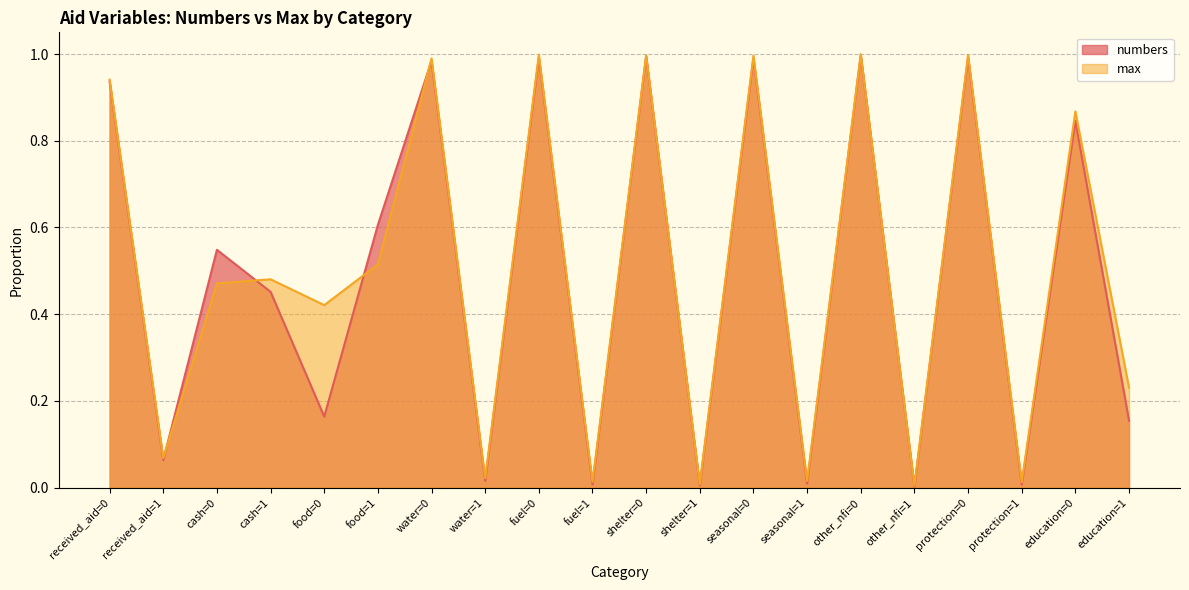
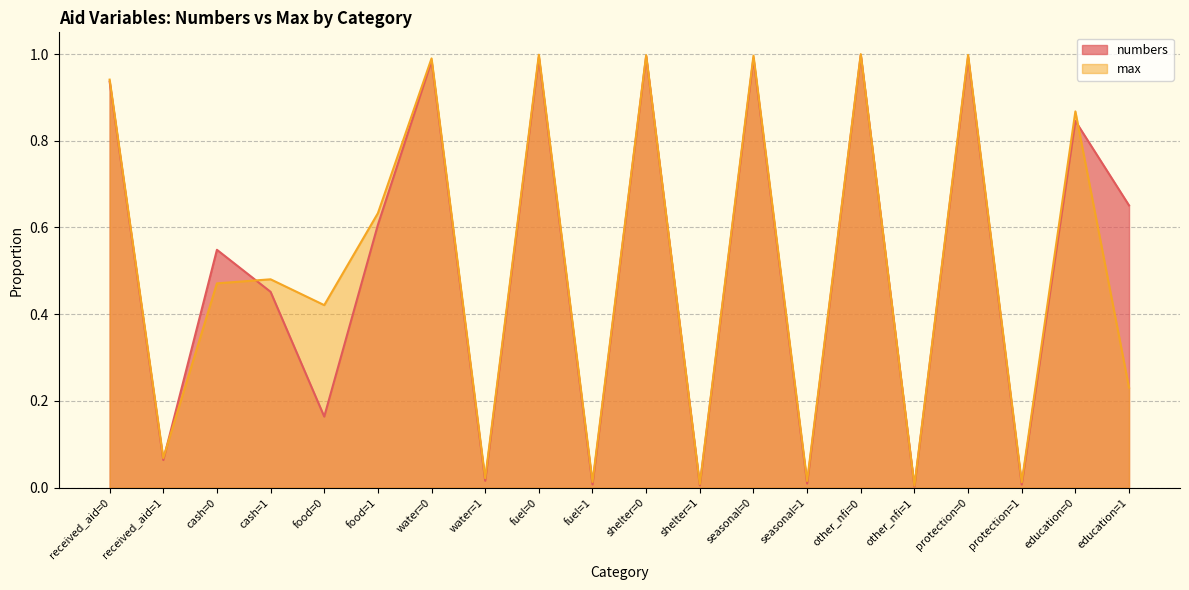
max, food=1: 0.51 -> 0.63
numbers, education=1: 0.15 -> 0.65
